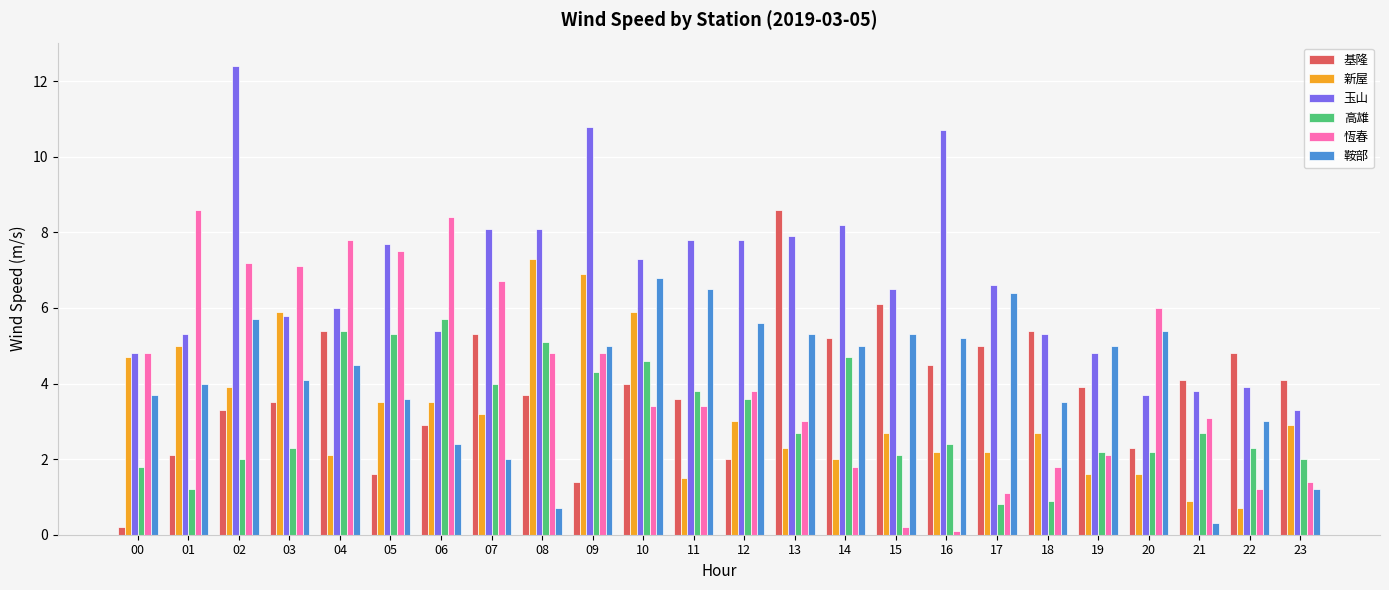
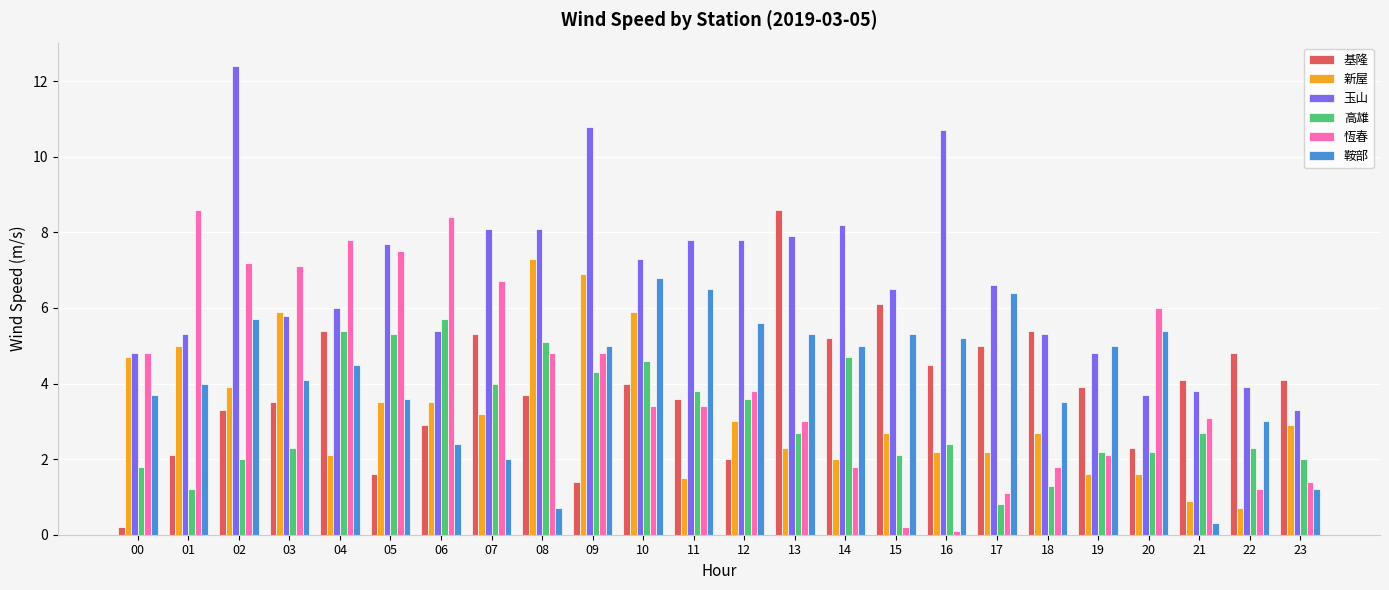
高雄, 18: 0.9 -> 1.3
